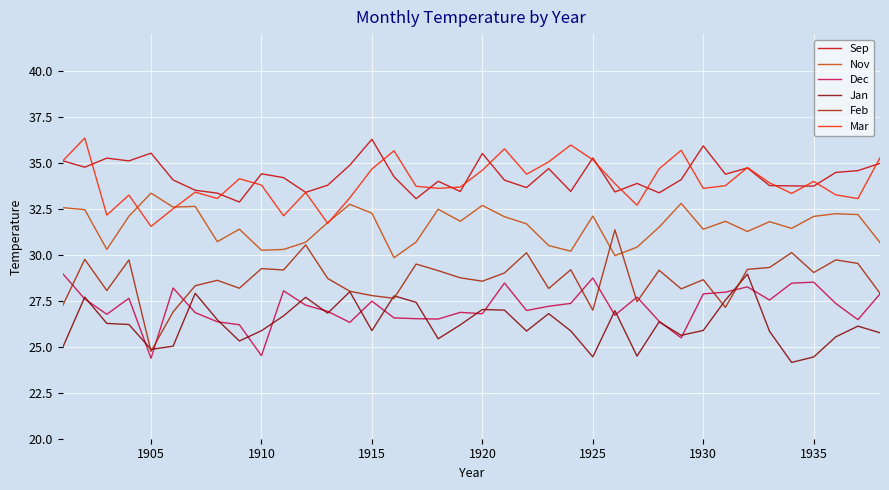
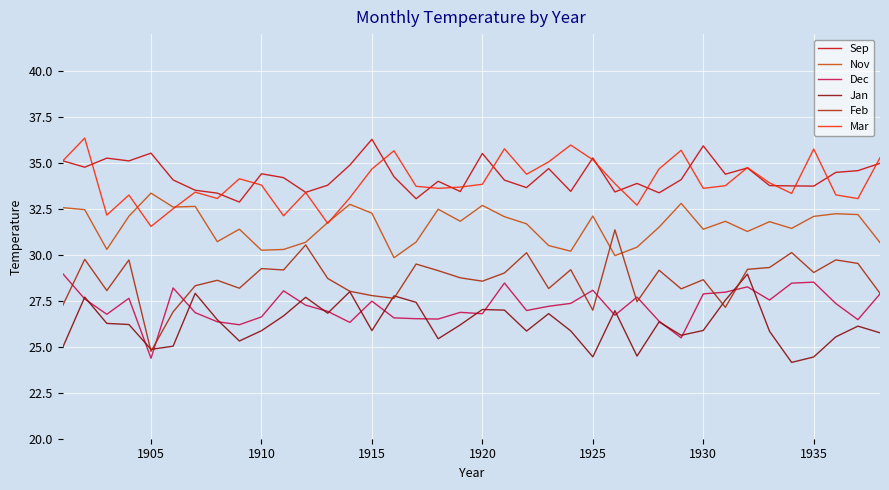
Dec, 1910: 24.5 -> 26.6
Mar, 1920: 34.6 -> 33.8
Dec, 1925: 28.7 -> 28.1
Mar, 1935: 34.0 -> 35.8
